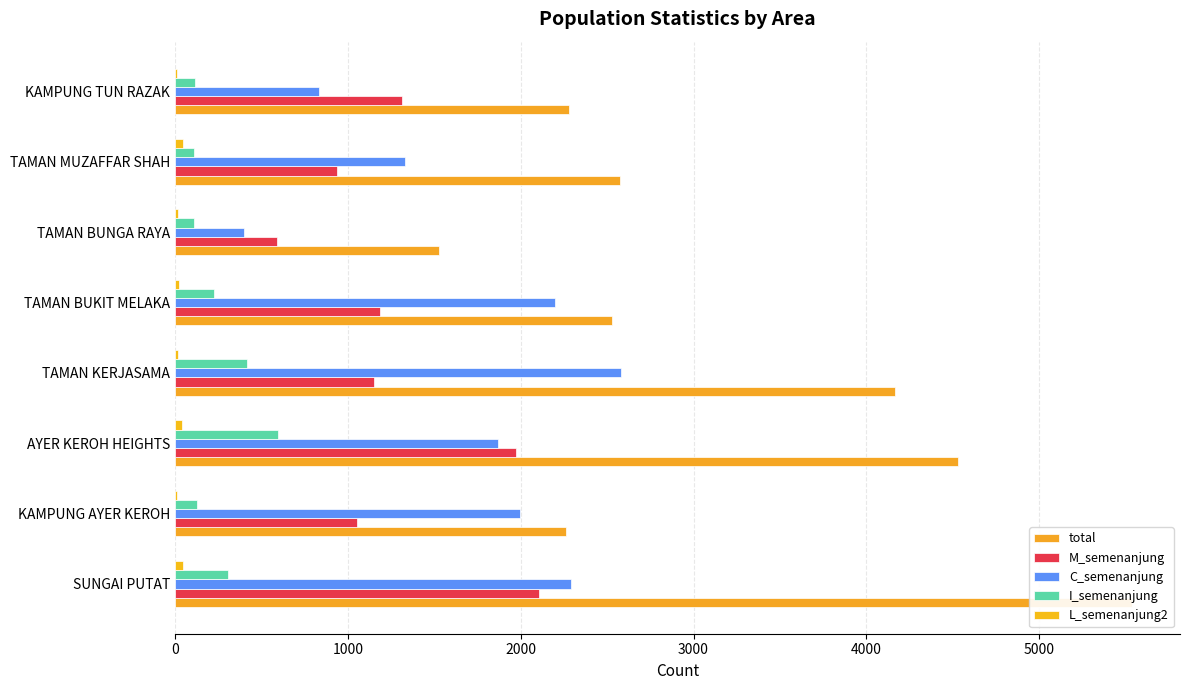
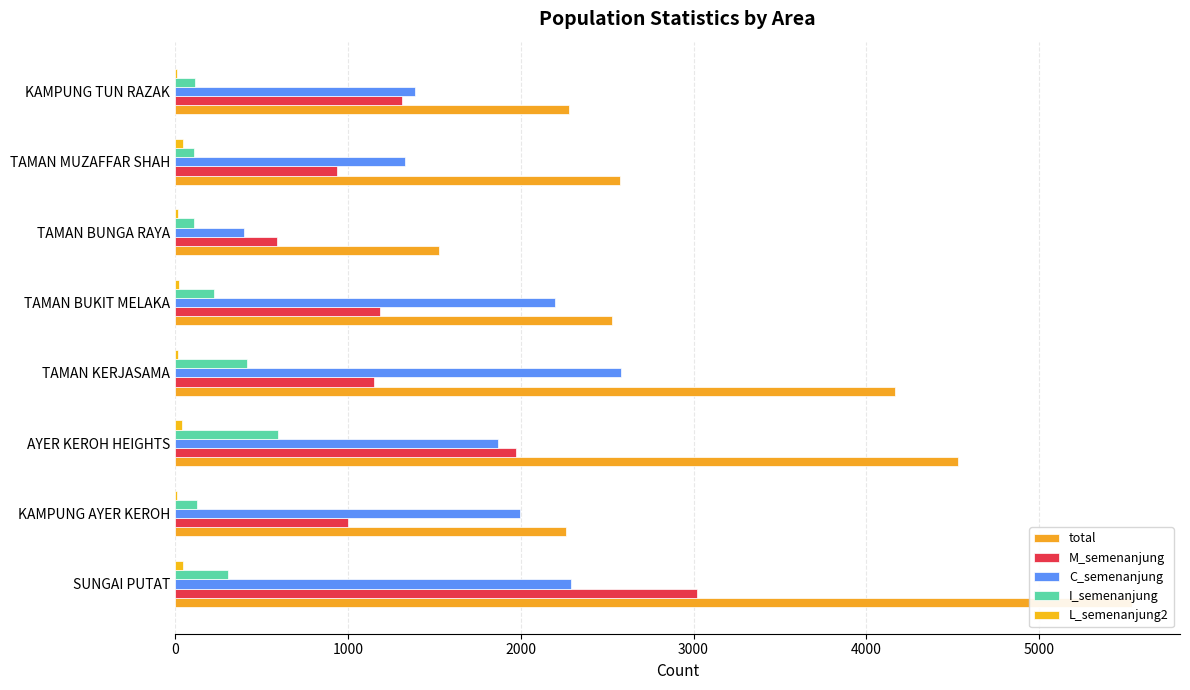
C_semenanjung, KAMPUNG TUN RAZAK: 830 -> 1390
M_semenanjung, KAMPUNG AYER KEROH: 1060 -> 1000
M_semenanjung, SUNGAI PUTAT: 2100 -> 3020
